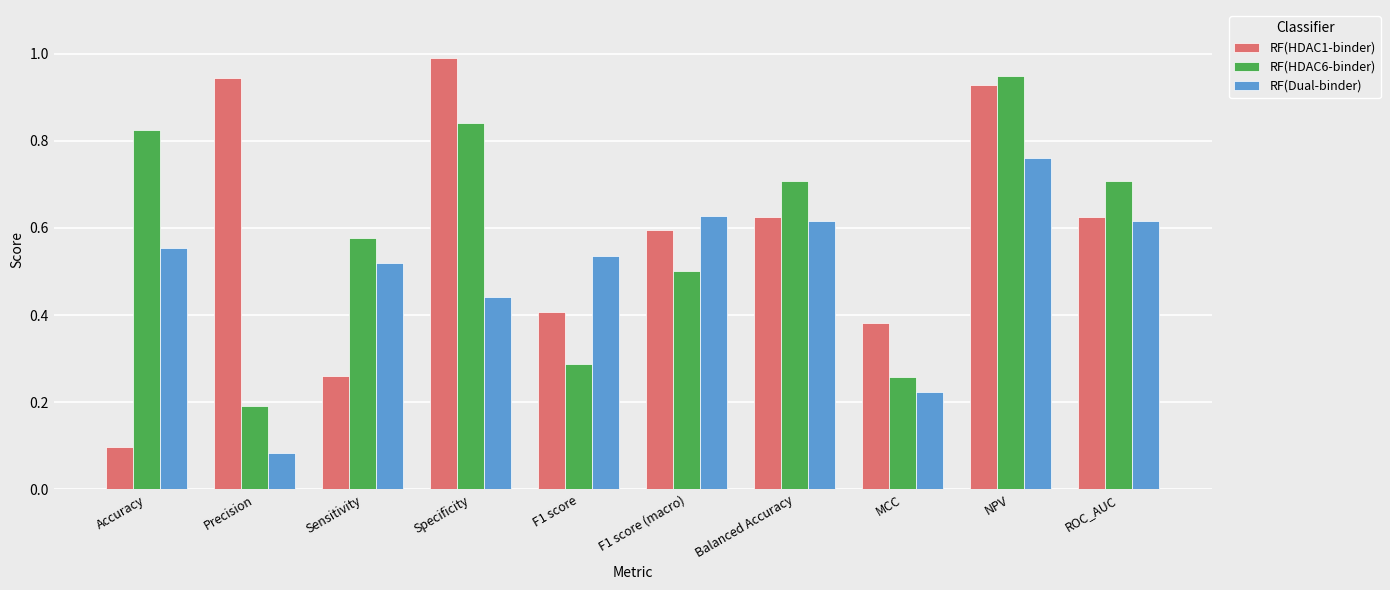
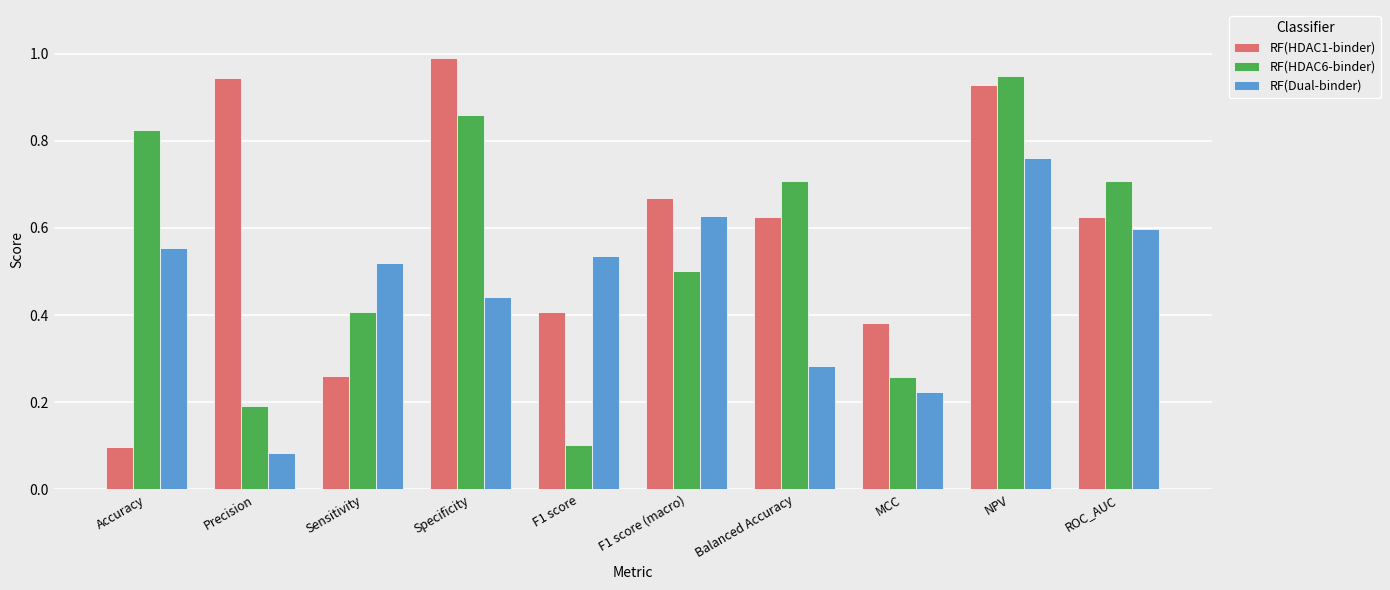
RF(HDAC6-binder), Sensitivity: 0.58 -> 0.41
RF(HDAC6-binder), Specificity: 0.84 -> 0.86
RF(HDAC6-binder), F1 score: 0.29 -> 0.10
RF(HDAC1-binder), F1 score (macro): 0.60 -> 0.67
RF(Dual-binder), Balanced Accuracy: 0.62 -> 0.28
RF(Dual-binder), ROC_AUC: 0.62 -> 0.60
